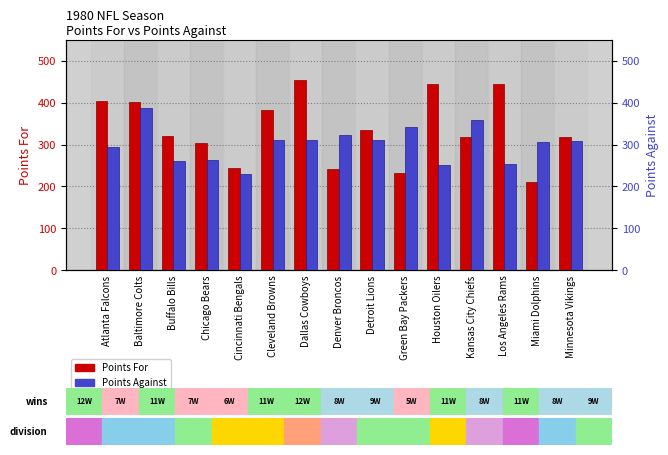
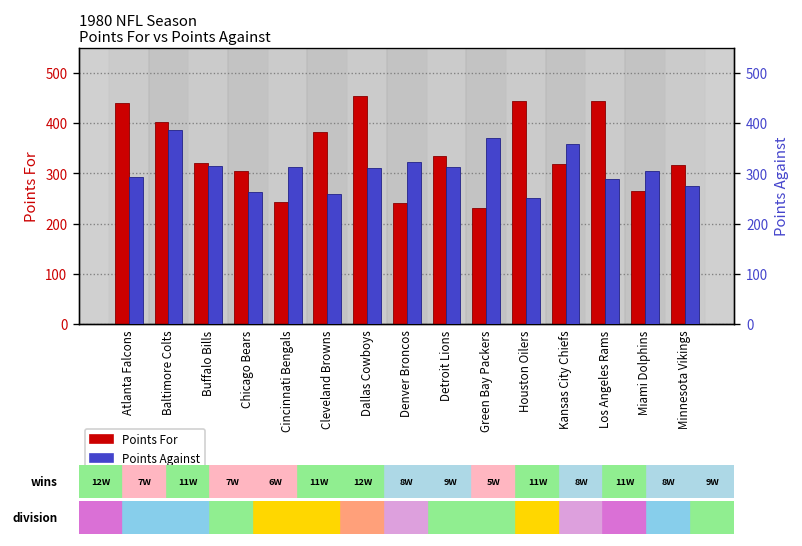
Points For, Atlanta Falcons: 410 -> 440
Points For, Miami Dolphins: 210 -> 270
Points Against, Buffalo Bills: 260 -> 310
Points Against, Cincinnati Bengals: 230 -> 310
Points Against, Cleveland Browns: 310 -> 260
Points Against, Green Bay Packers: 340 -> 370
Points Against, Los Angeles Rams: 250 -> 290
Points Against, Minnesota Vikings: 310 -> 280
